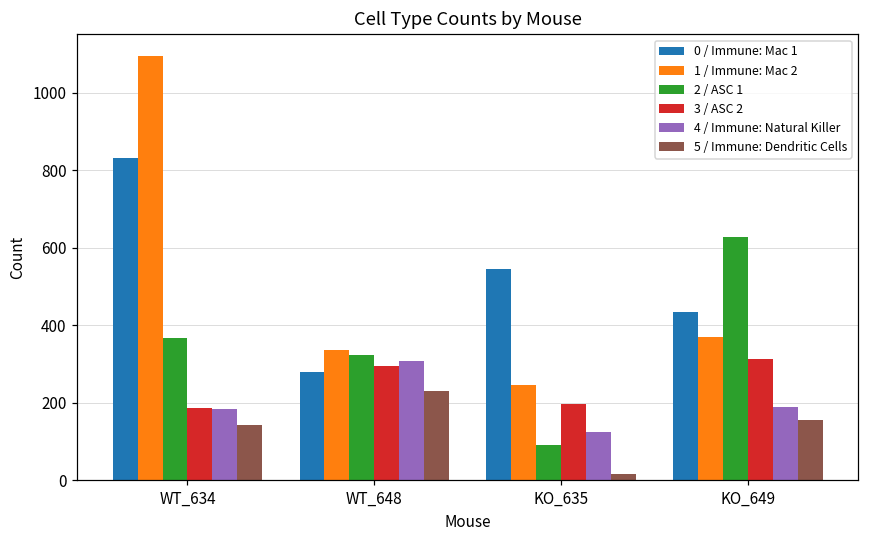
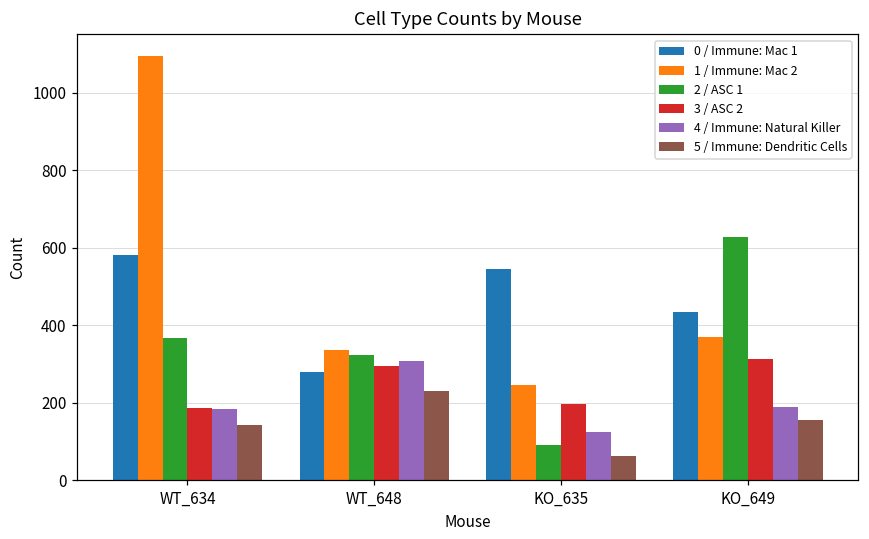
0 / Immune: Mac 1, WT_634: 830 -> 580
5 / Immune: Dendritic Cells, KO_635: 20 -> 60
